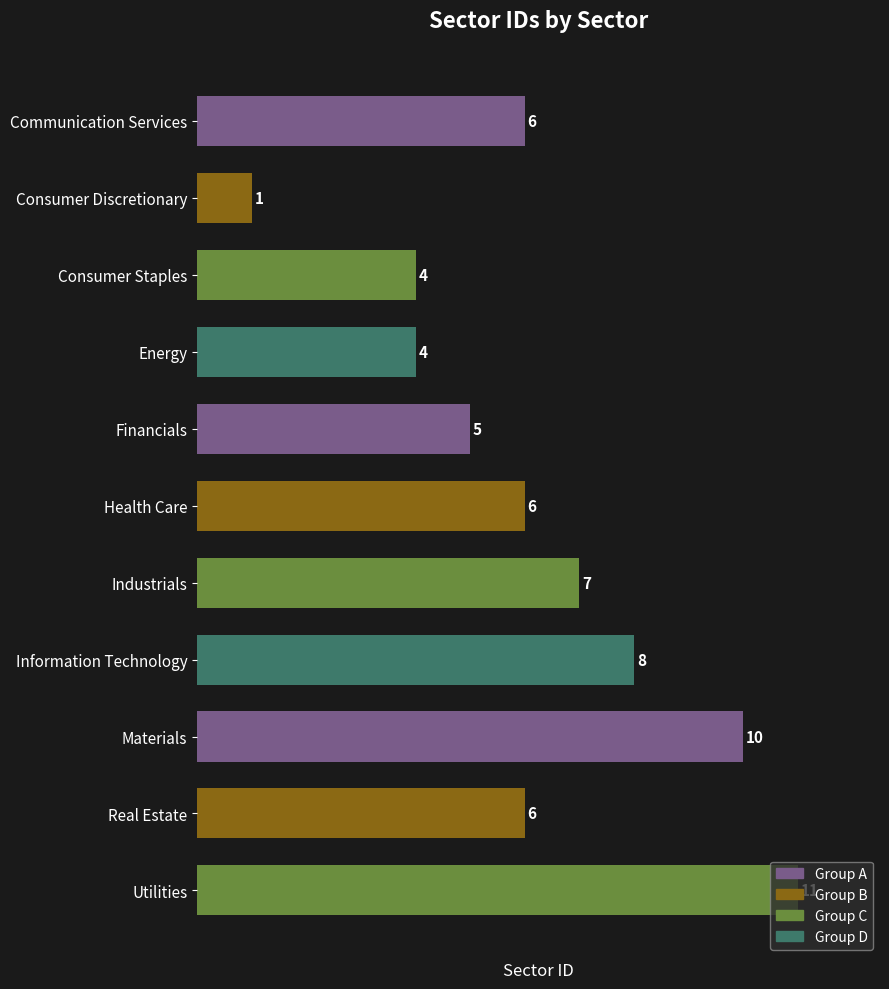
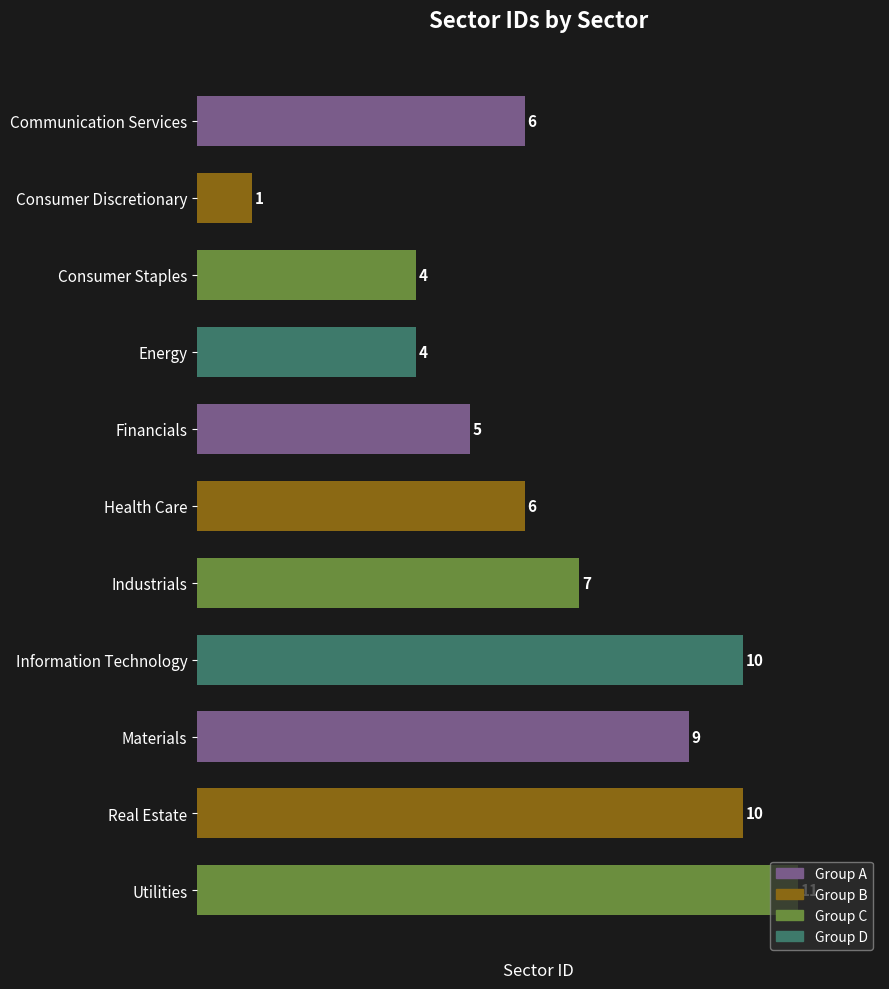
Information Technology: 8 -> 10
Materials: 10 -> 9
Real Estate: 6 -> 10
